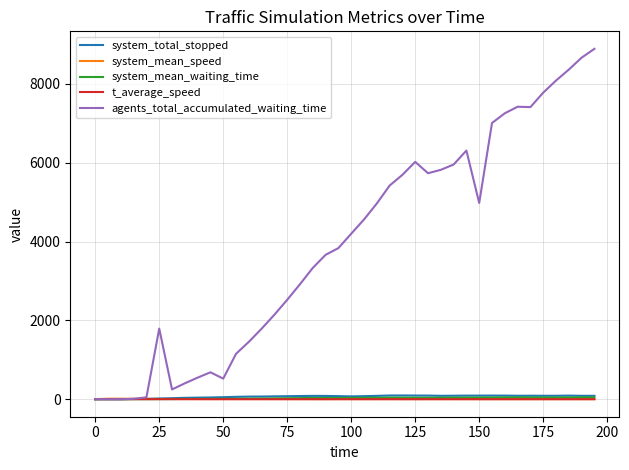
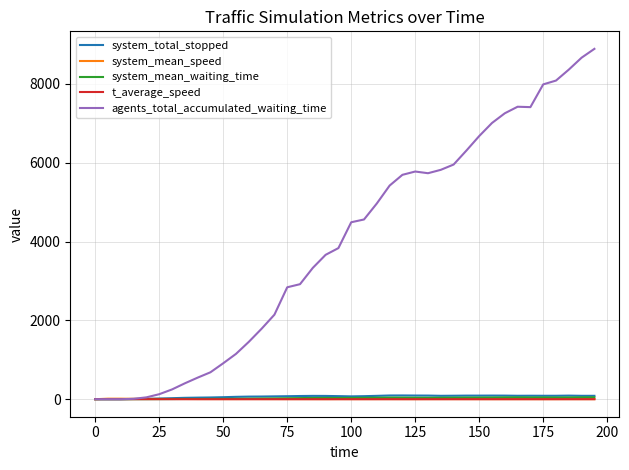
agents_total_accumulated_waiting_time, 25: 1800 -> 100
agents_total_accumulated_waiting_time, 50: 500 -> 900
agents_total_accumulated_waiting_time, 75: 2500 -> 2800
agents_total_accumulated_waiting_time, 100: 4200 -> 4500
agents_total_accumulated_waiting_time, 125: 6000 -> 5800
agents_total_accumulated_waiting_time, 150: 5000 -> 6700
agents_total_accumulated_waiting_time, 175: 7800 -> 8000
